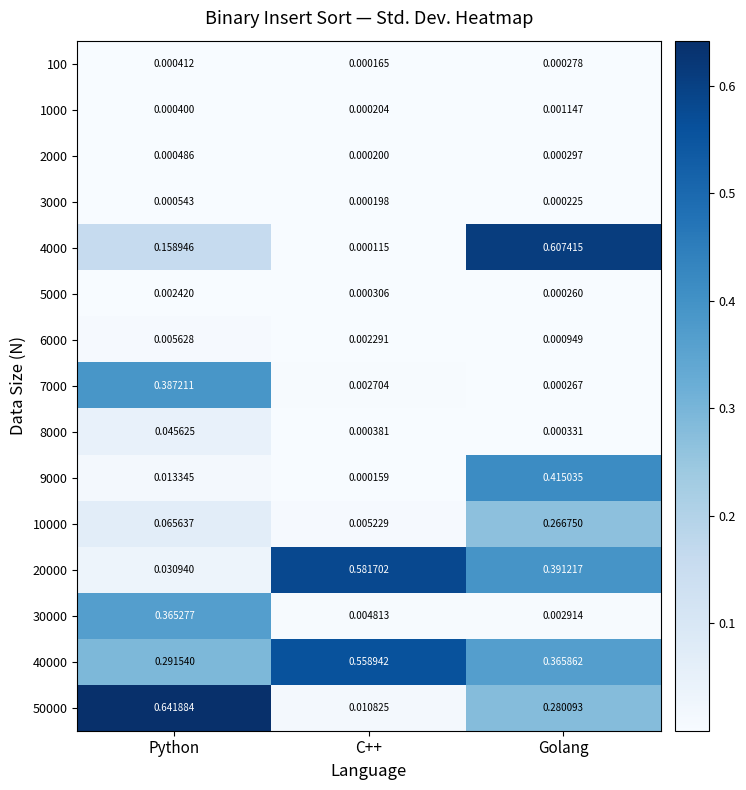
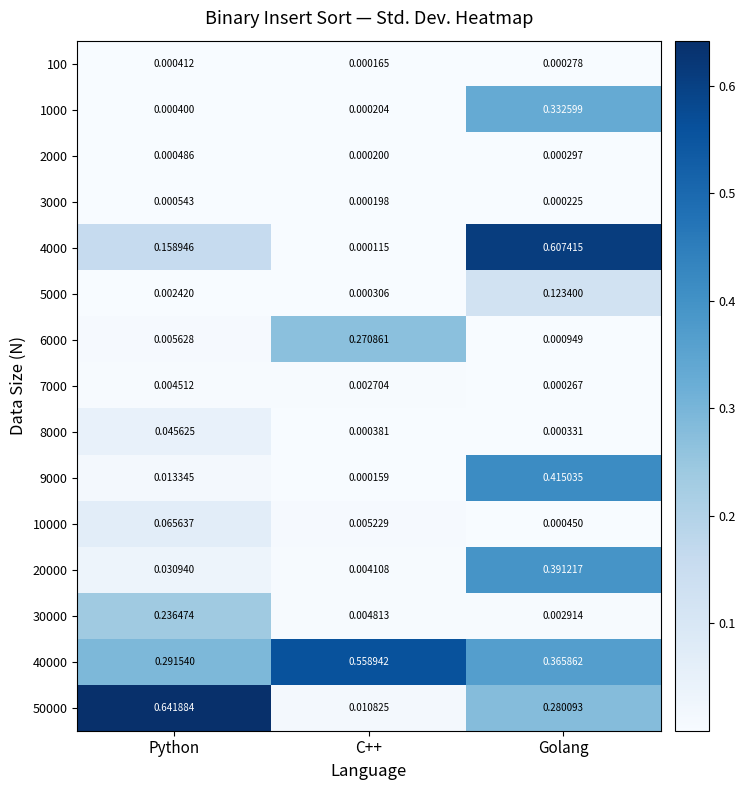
1000, Golang: 0.001147 -> 0.332599
5000, Golang: 0.000260 -> 0.123400
6000, C++: 0.002291 -> 0.270861
7000, Python: 0.387211 -> 0.004512
10000, Golang: 0.266750 -> 0.000450
20000, C++: 0.581702 -> 0.004108
30000, Python: 0.365277 -> 0.236474
